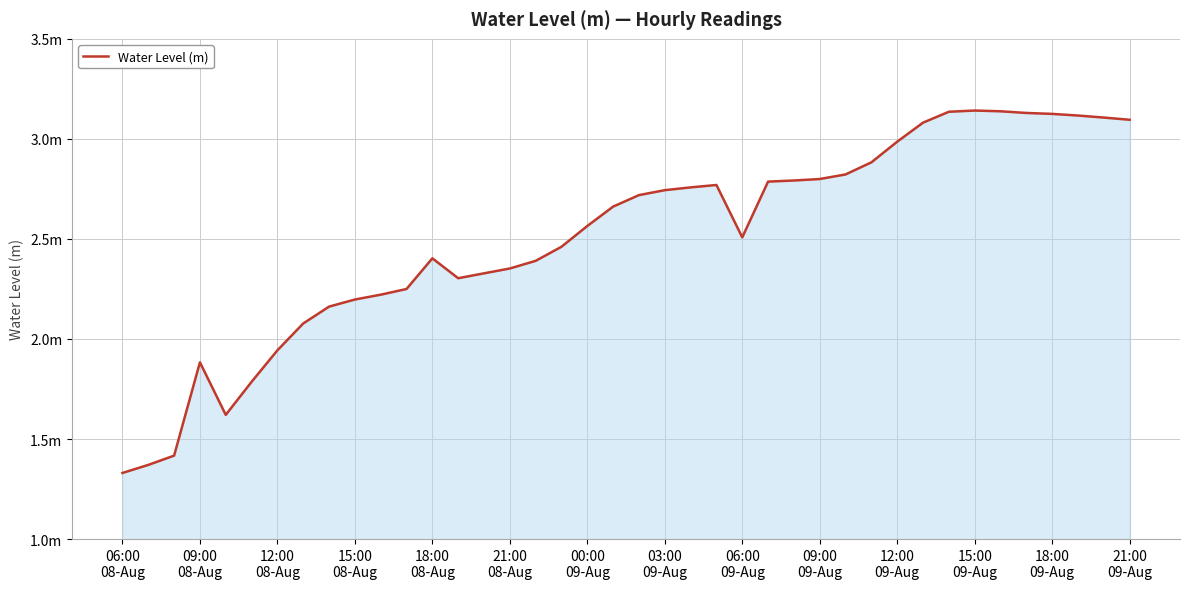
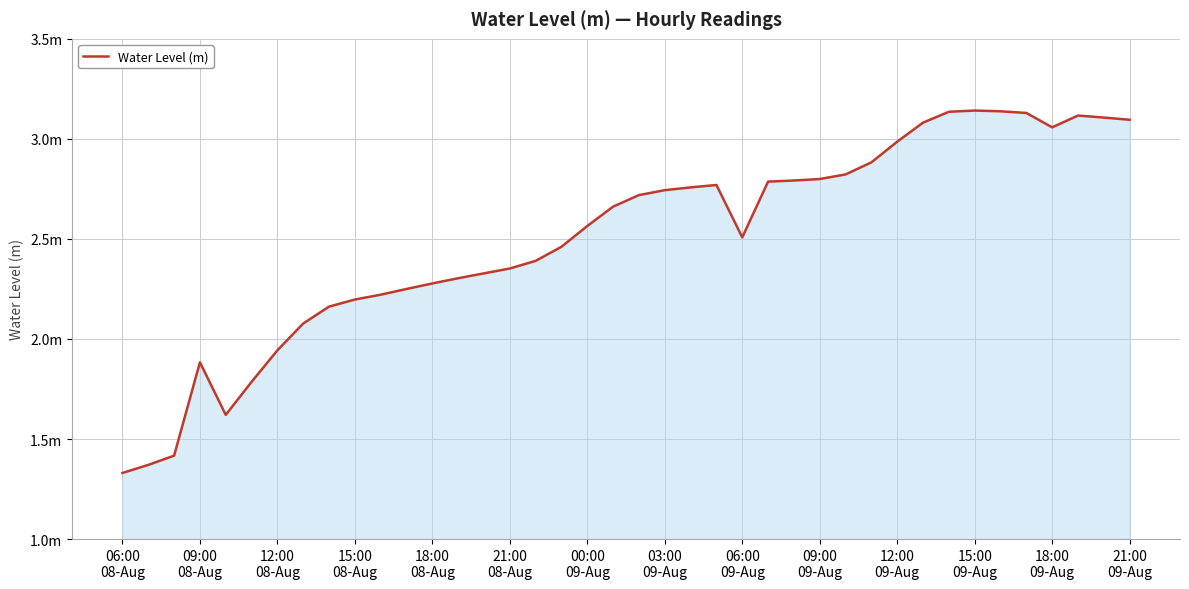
18:00 08-Aug: 2.40m -> 2.28m
18:00 09-Aug: 3.12m -> 3.06m
